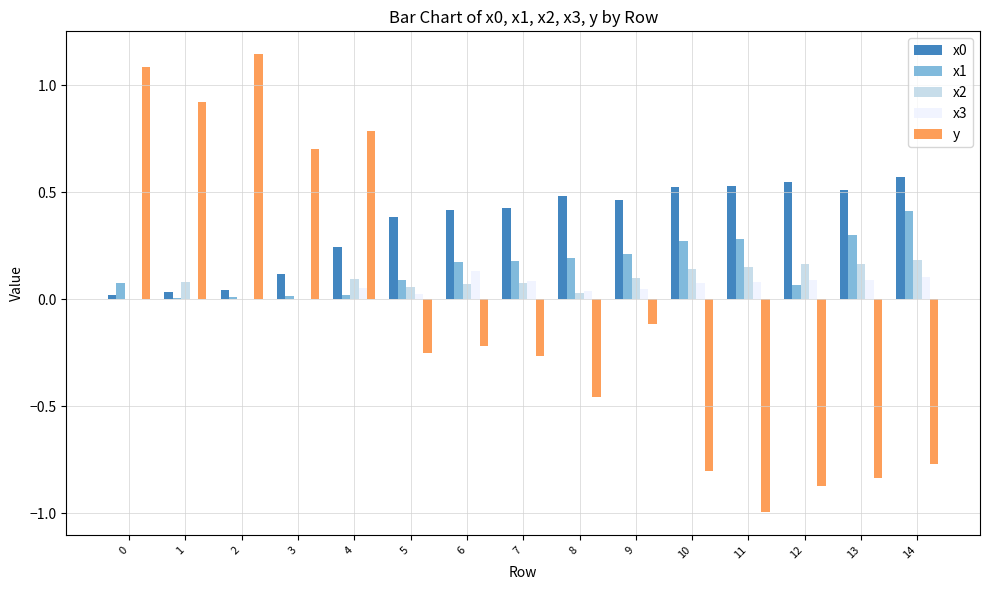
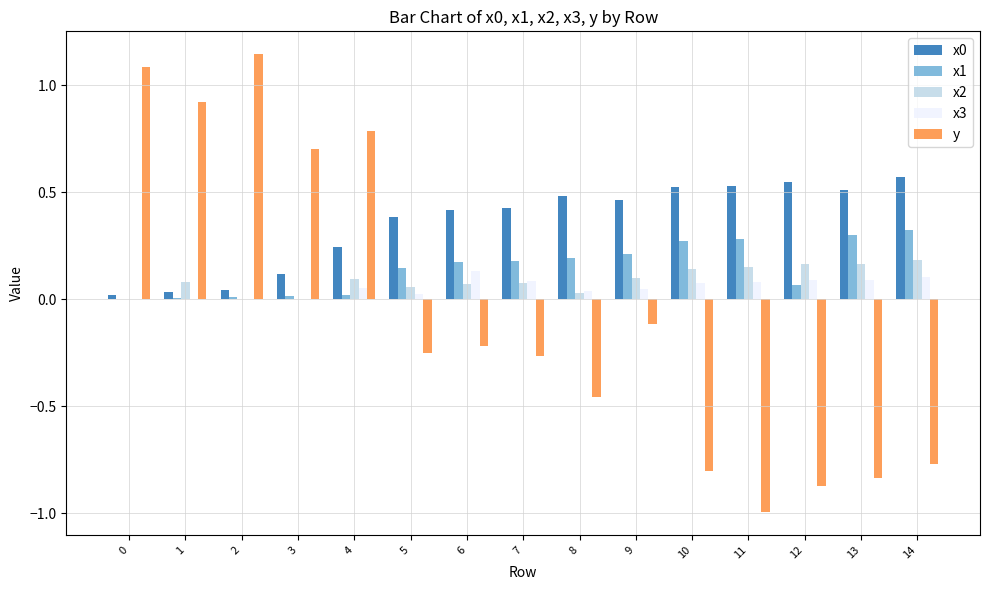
x1, 0: 0.08 -> 0.00
x1, 5: 0.09 -> 0.15
x1, 14: 0.41 -> 0.32
